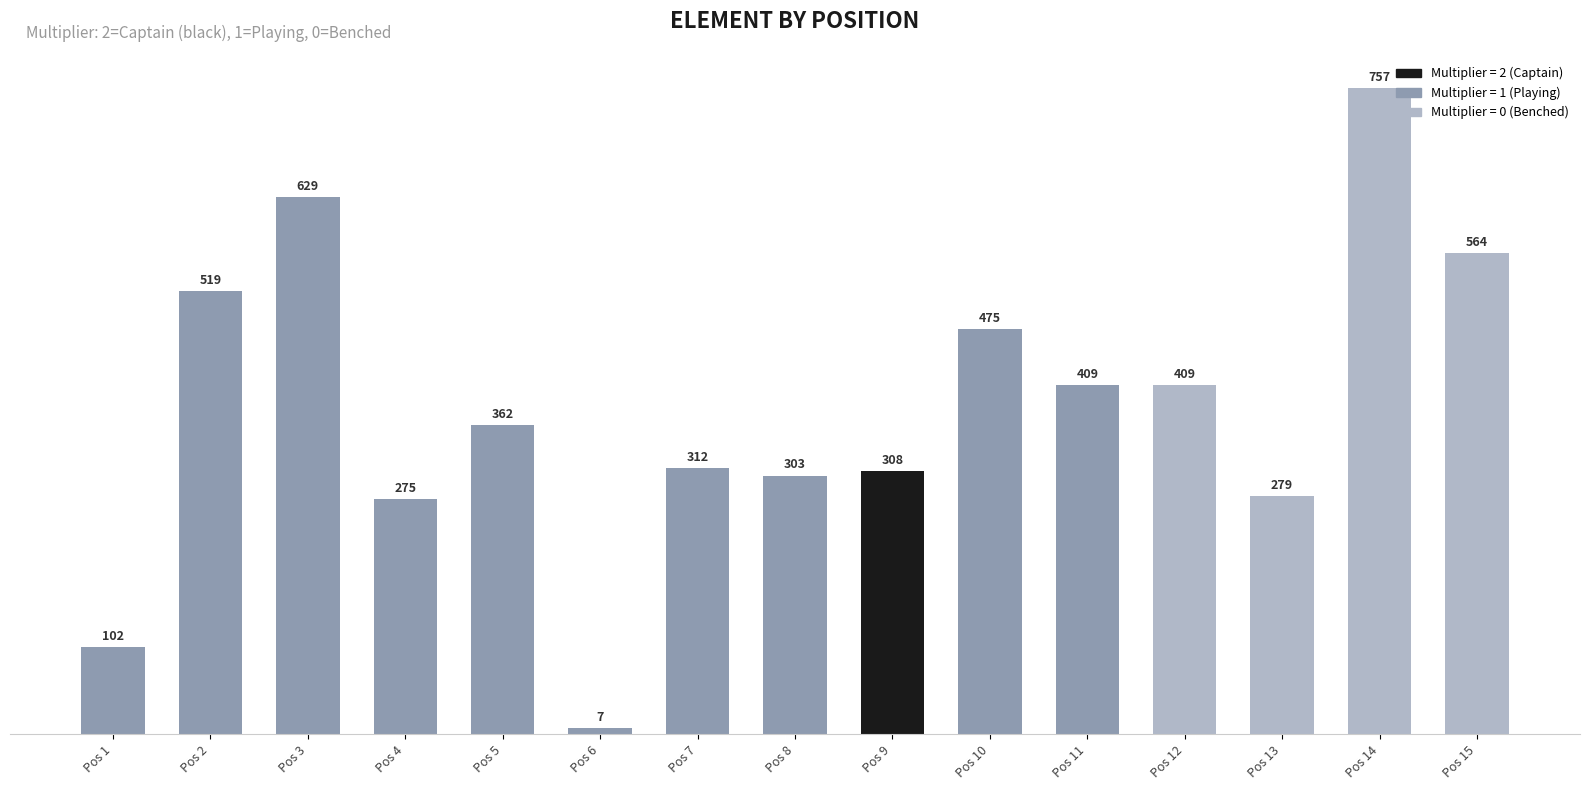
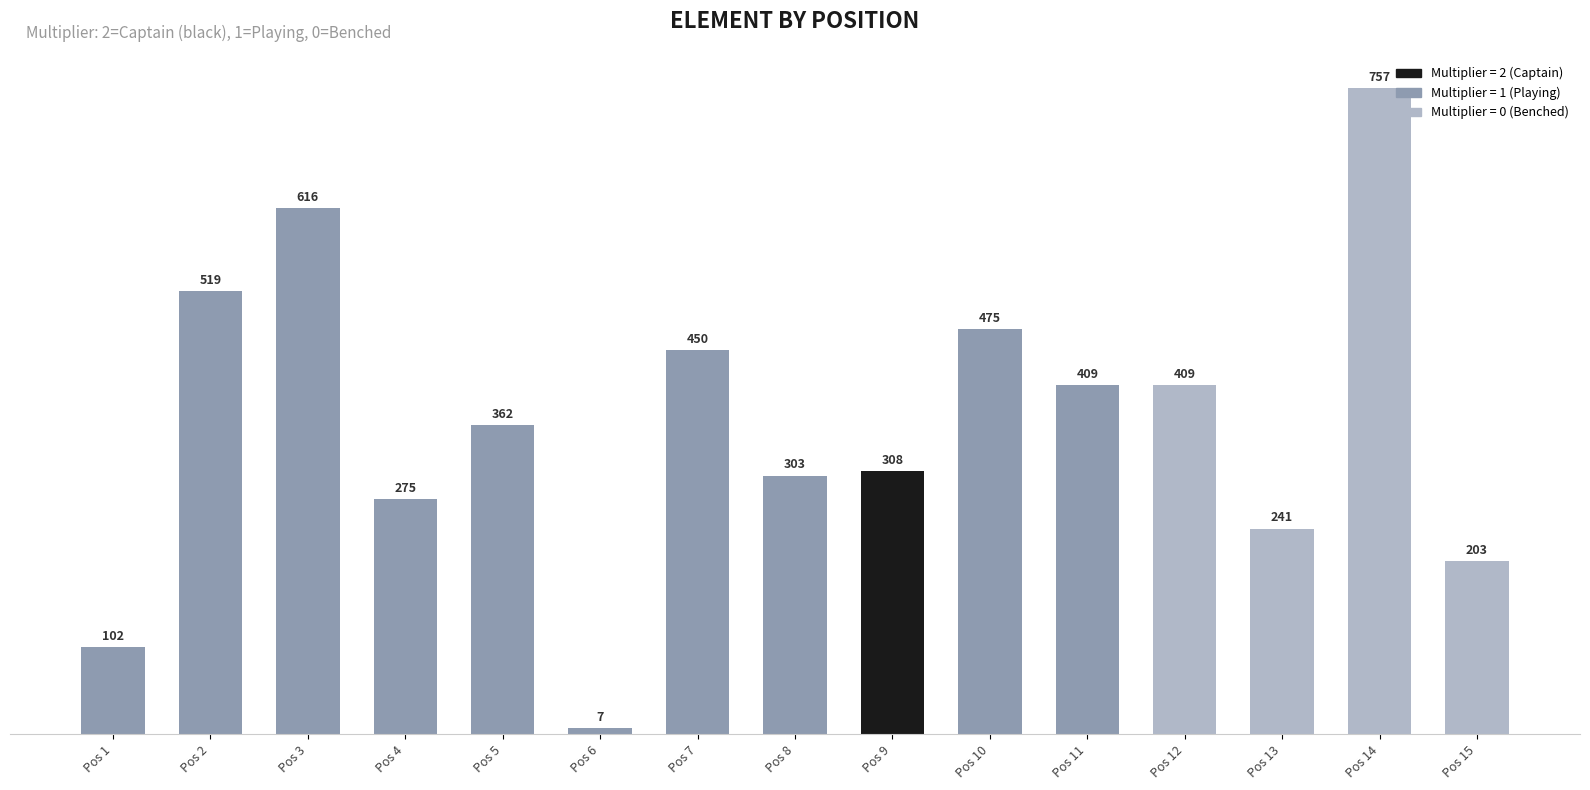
Pos 3: 629 -> 616
Pos 7: 312 -> 450
Pos 13: 279 -> 241
Pos 15: 564 -> 203
